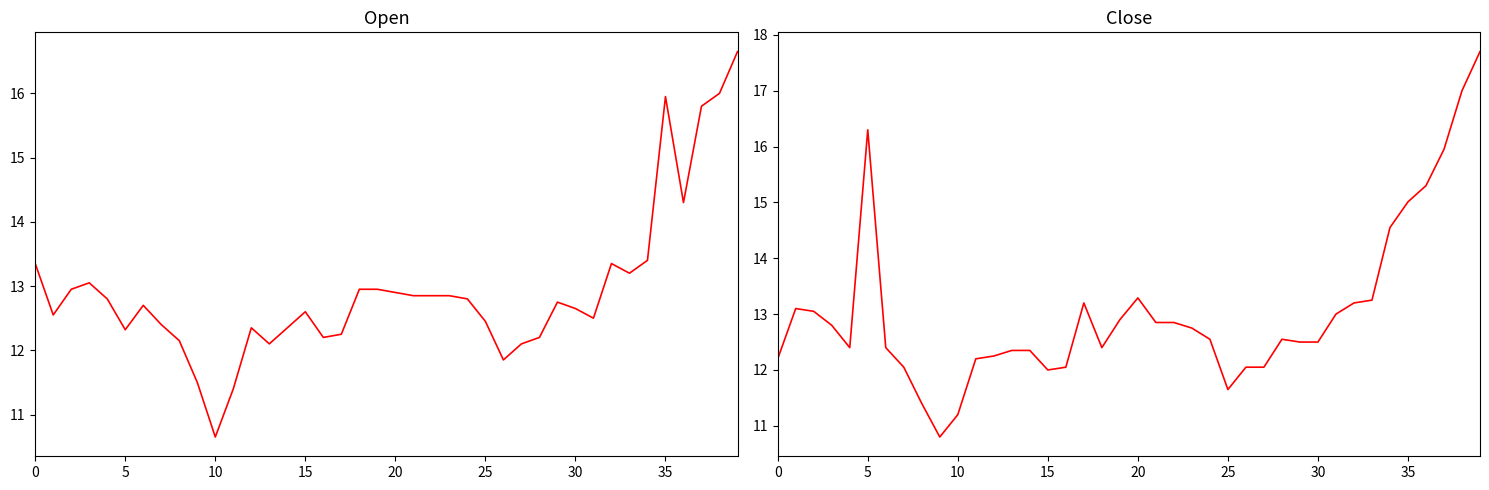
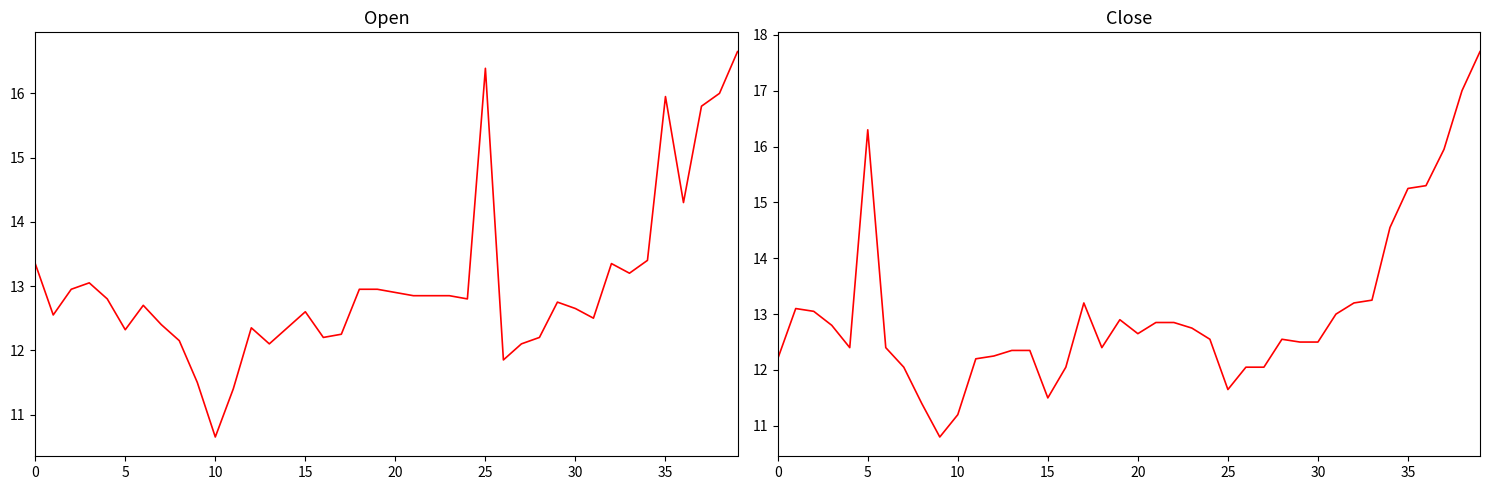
Open, 25: 12.5 -> 16.4
Close, 15: 12.0 -> 11.5
Close, 20: 13.3 -> 12.7
Close, 35: 15.0 -> 15.3
